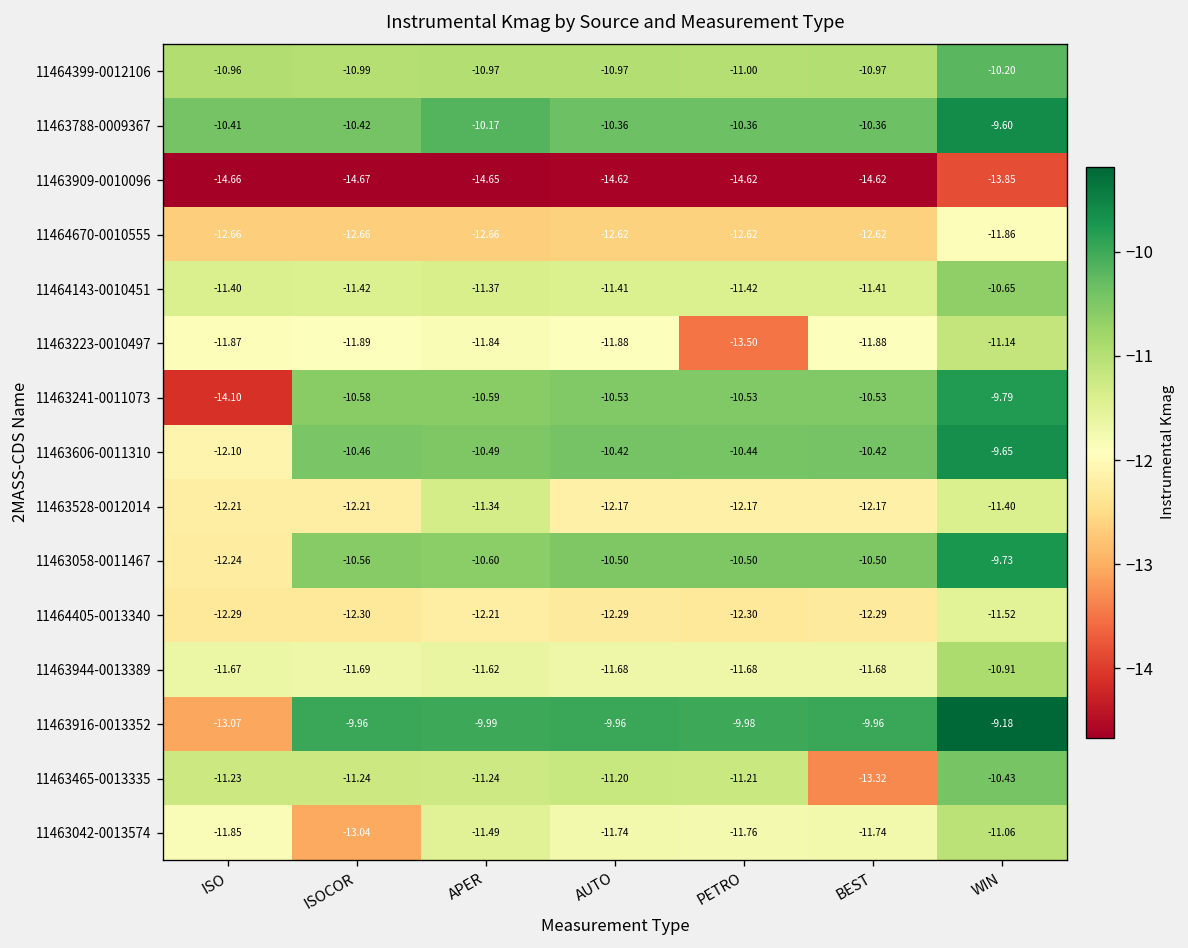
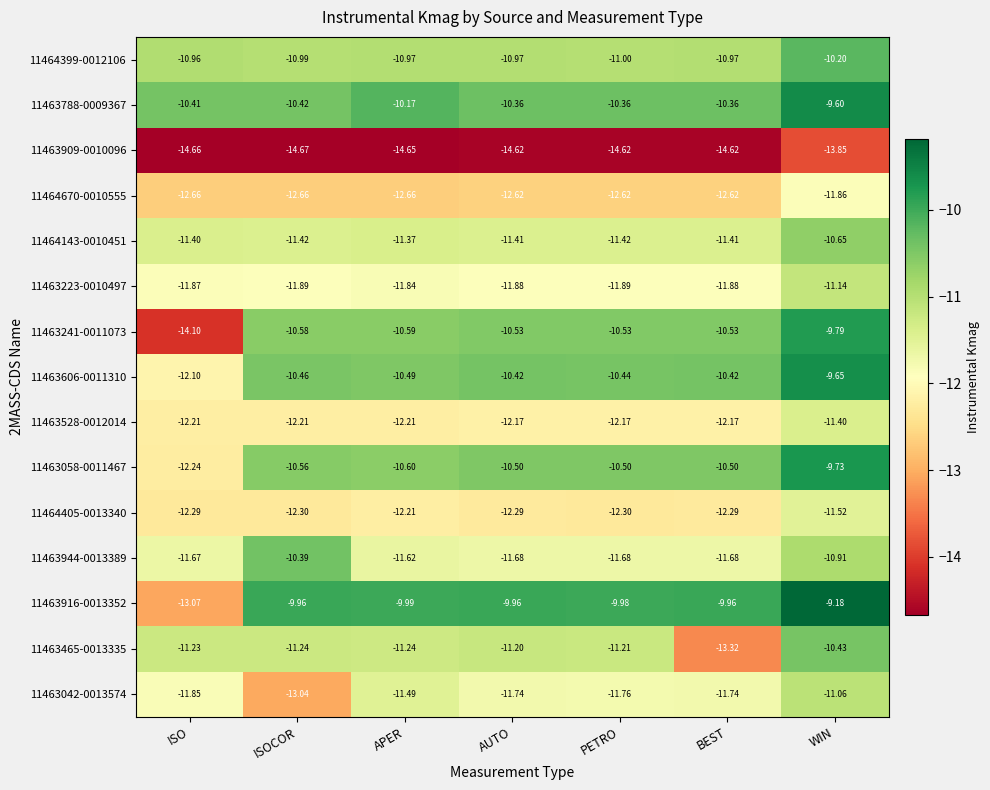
11463223-0010497, PETRO: -13.50 -> -11.89
11463528-0012014, APER: -11.34 -> -12.21
11463944-0013389, ISOCOR: -11.69 -> -10.39
